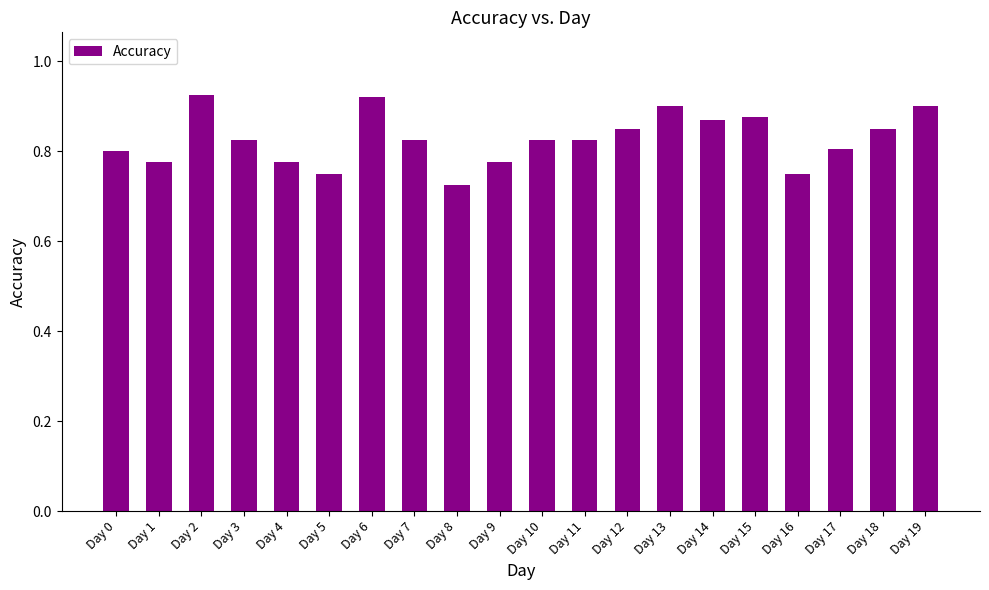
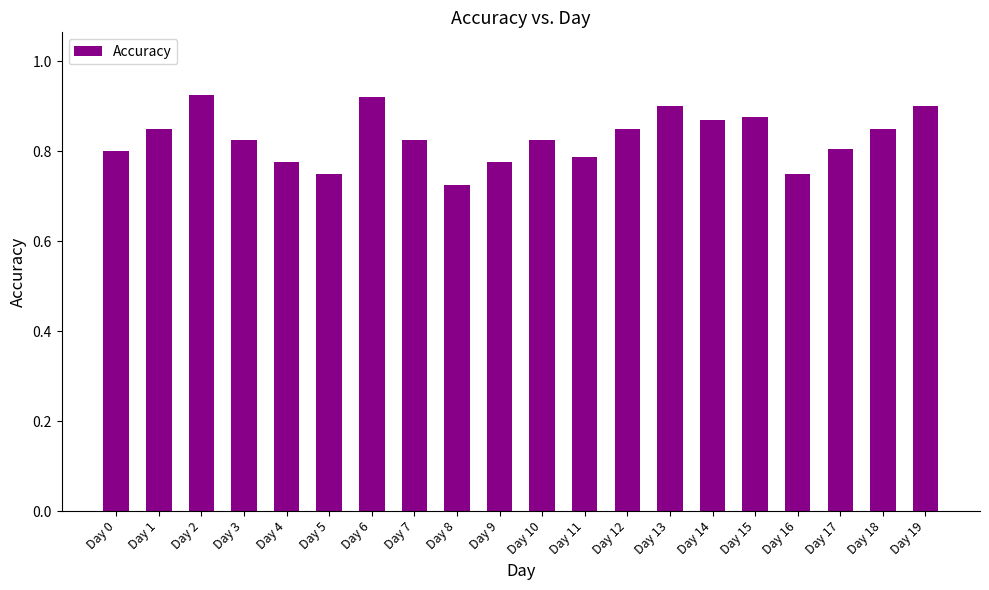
Day 1: 0.78 -> 0.85
Day 11: 0.83 -> 0.79
